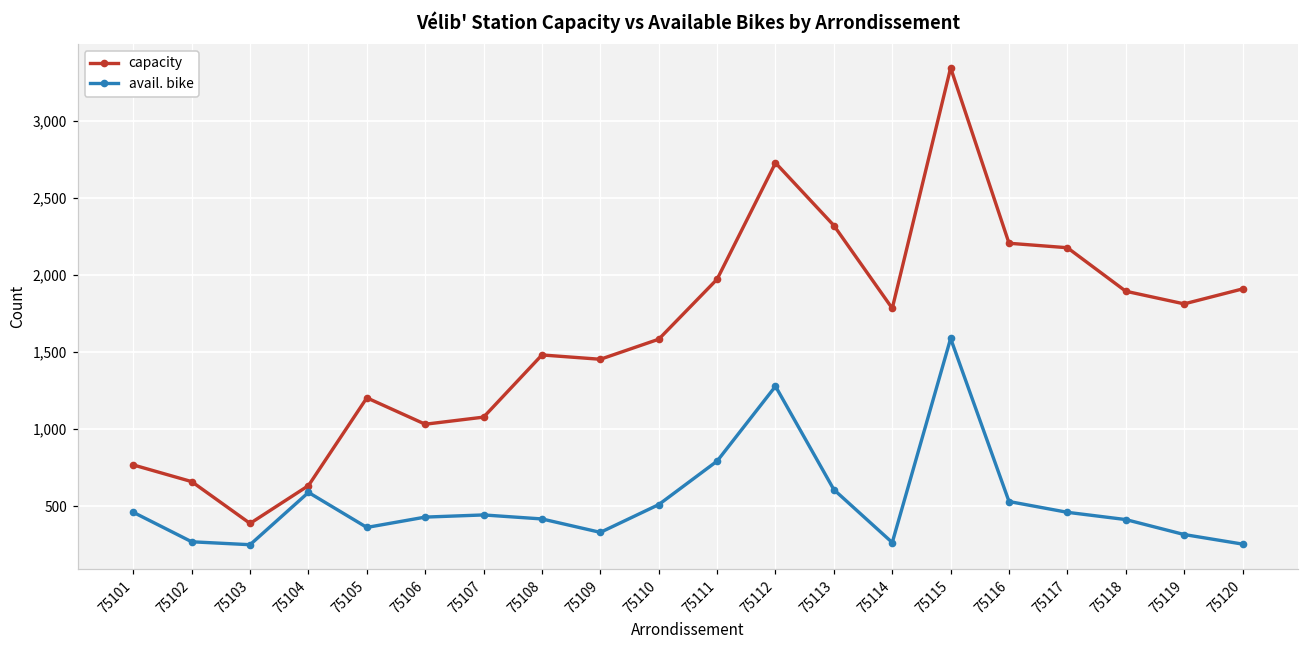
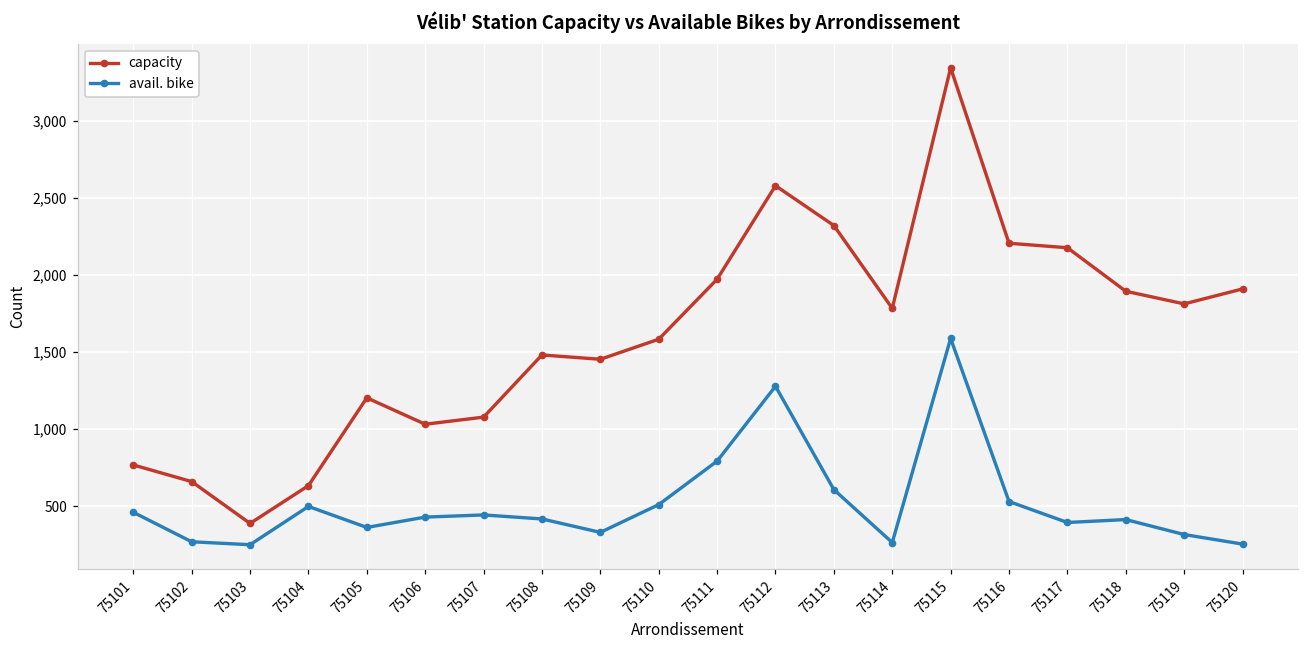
avail. bike, 75104: 590 -> 500
capacity, 75112: 2,730 -> 2,580
avail. bike, 75117: 460 -> 400
